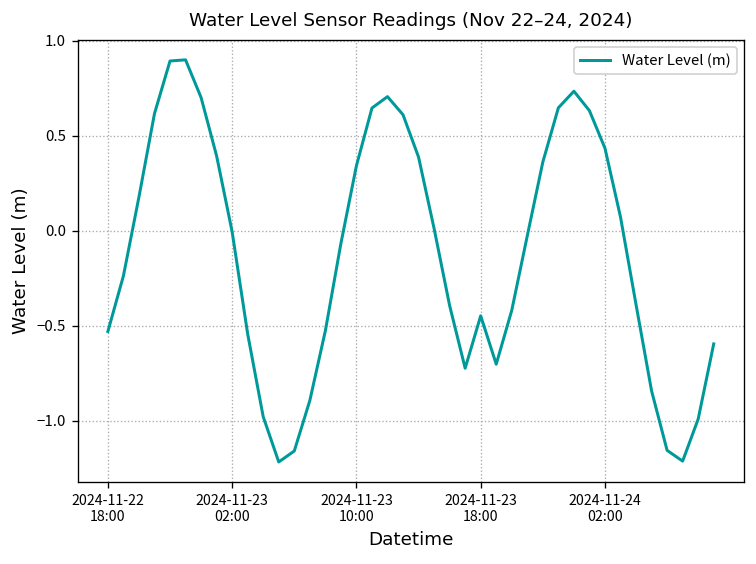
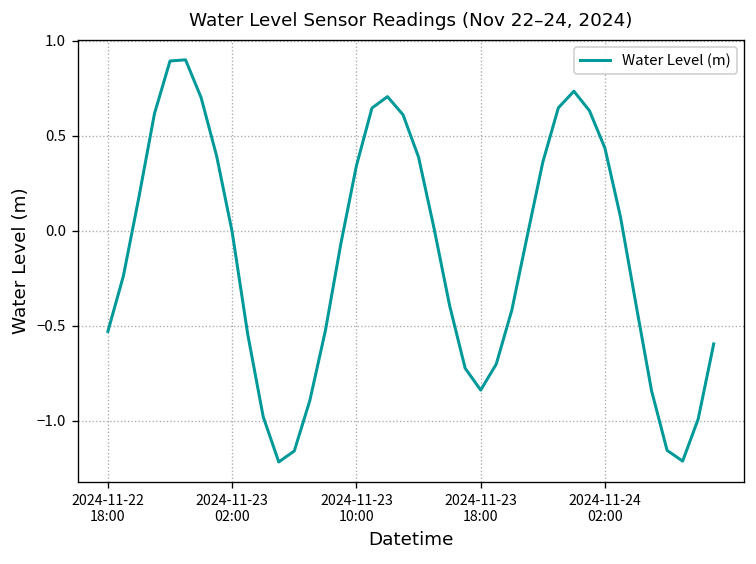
2024-11-23 18:00: -0.45 -> -0.84
